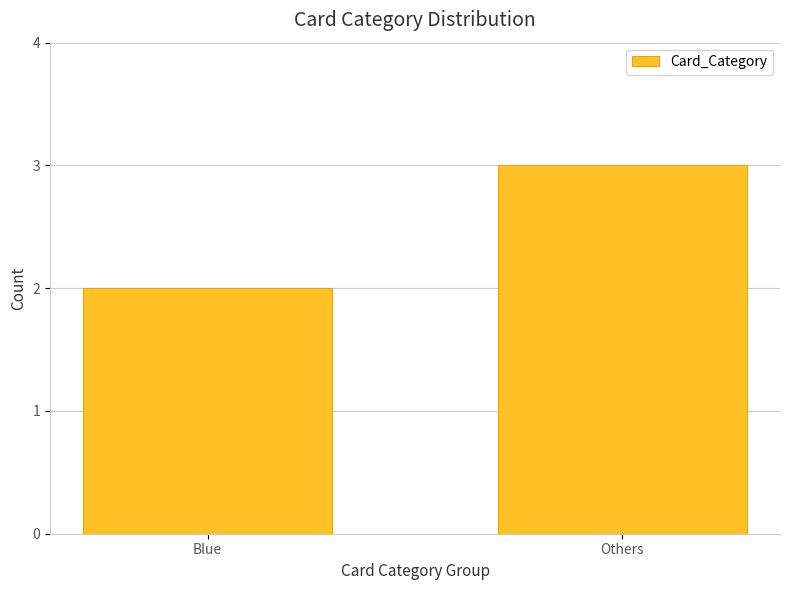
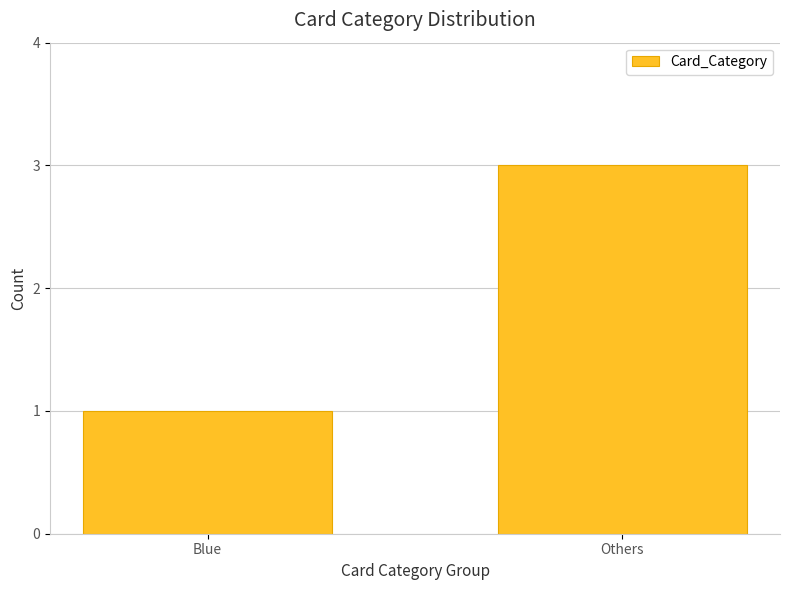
Blue: 2 -> 1
